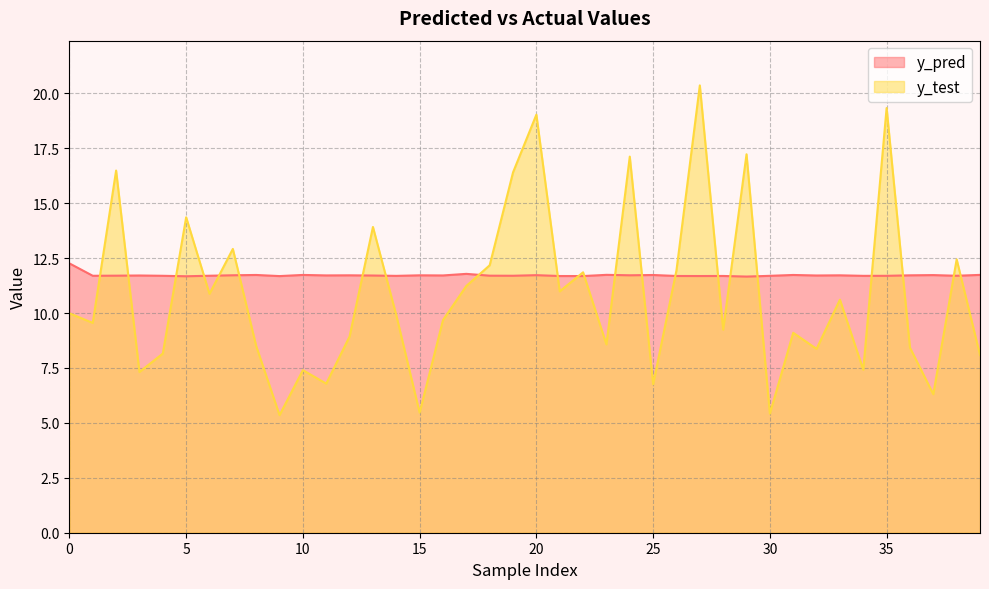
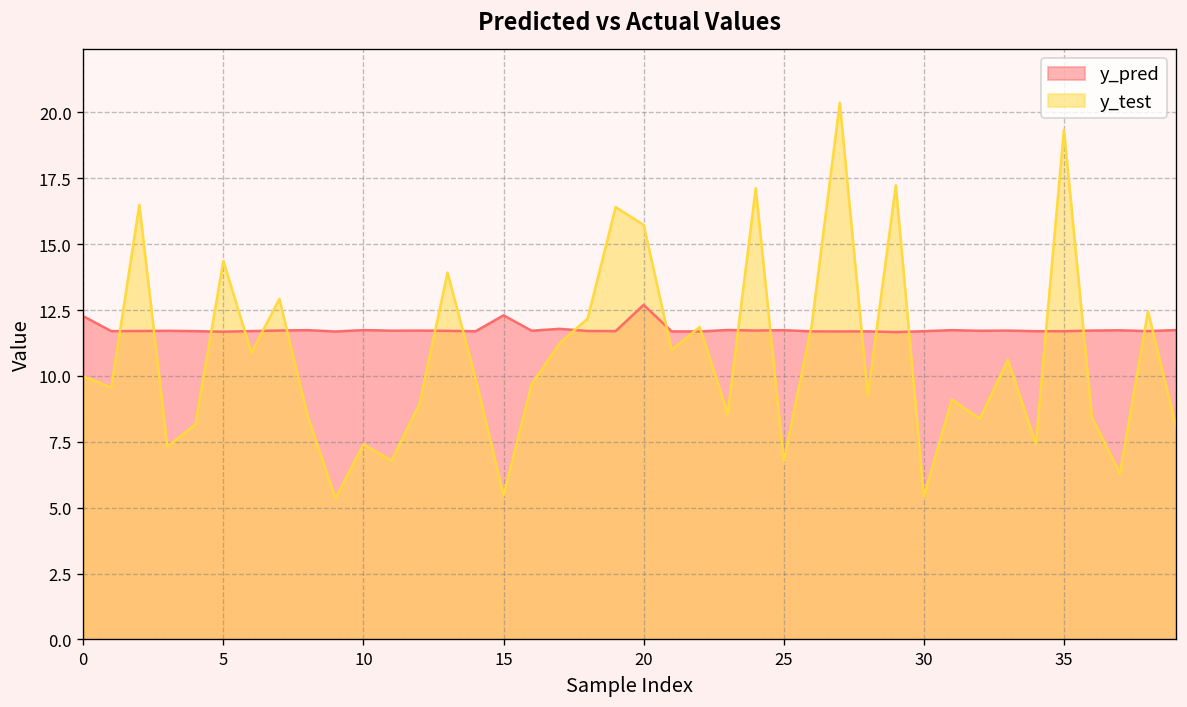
y_pred, 15: 11.7 -> 12.3
y_pred, 20: 11.7 -> 12.7
y_test, 20: 19.0 -> 15.7
